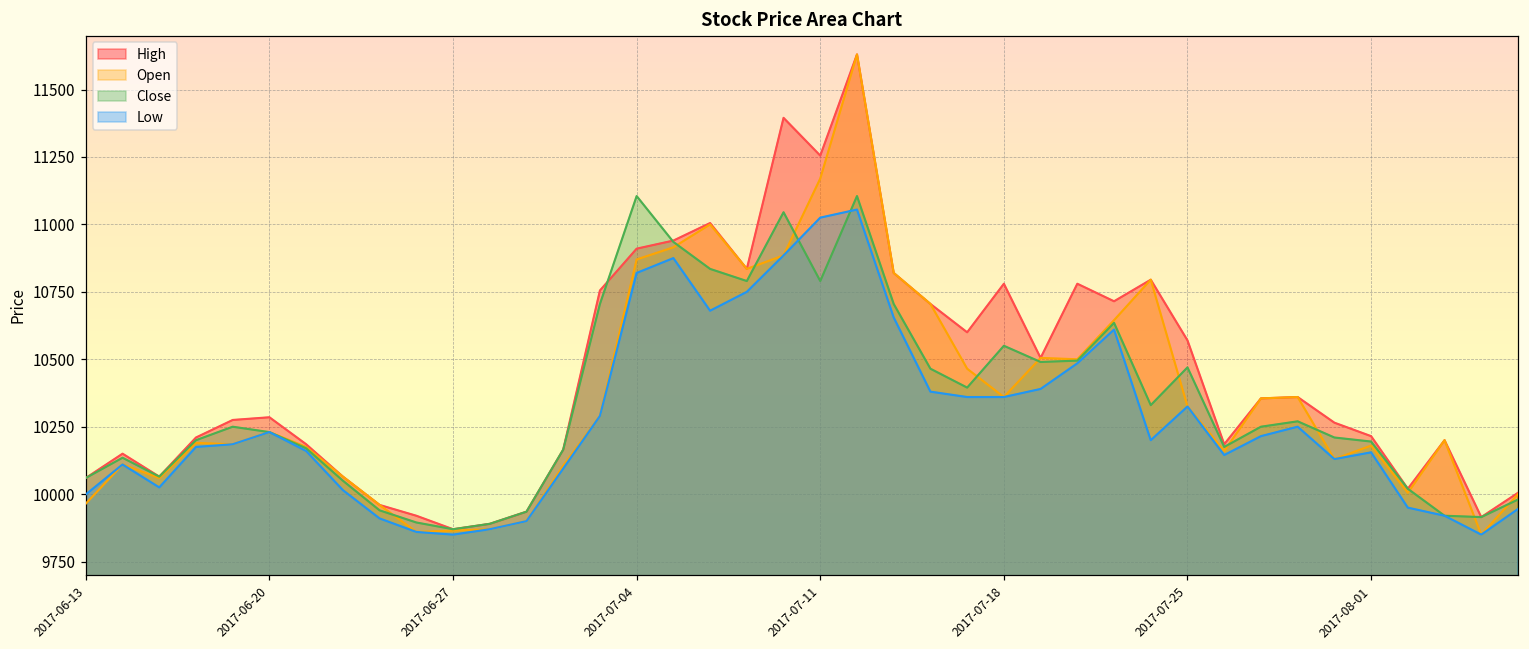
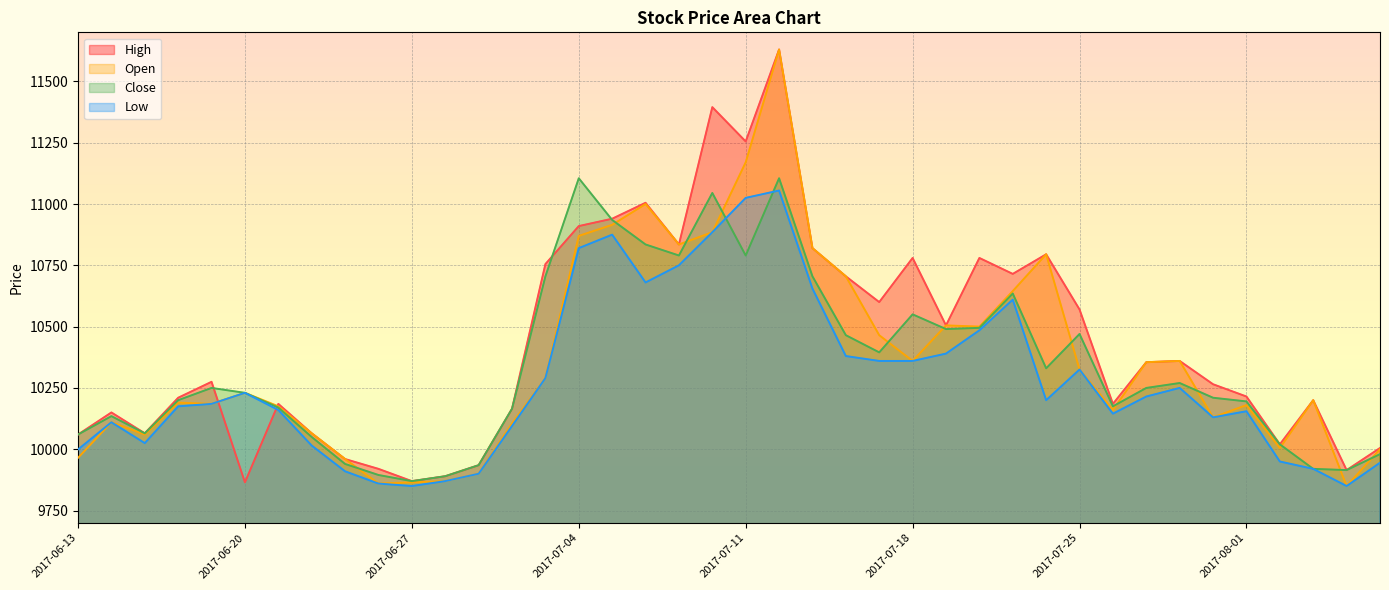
High, 2017-06-20: 10290 -> 9870
